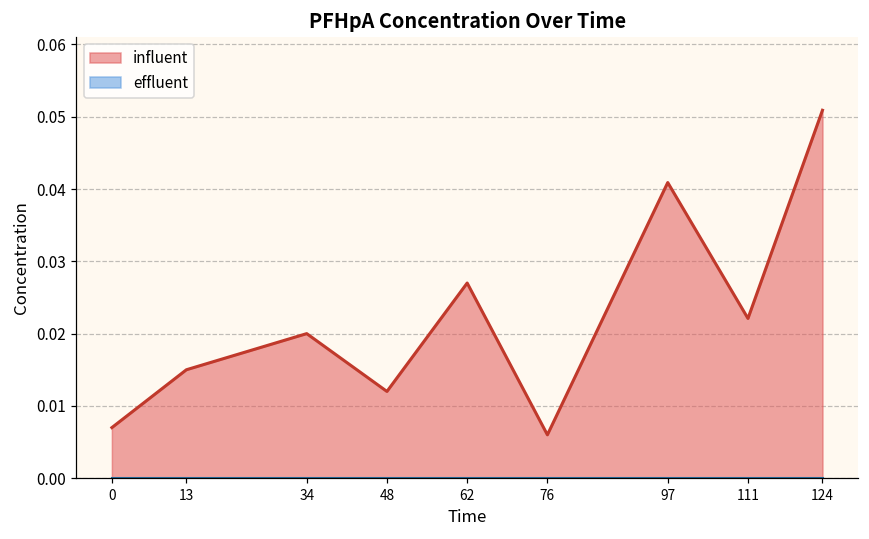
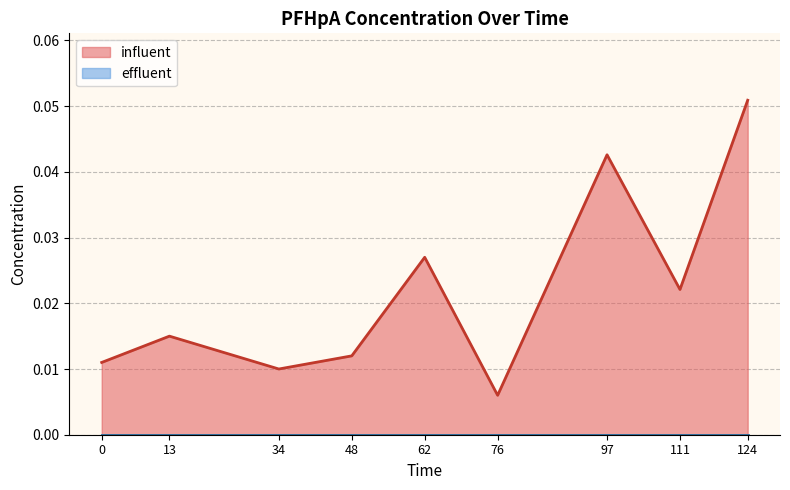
influent, 0: 0.007 -> 0.011
influent, 34: 0.02 -> 0.01
influent, 97: 0.041 -> 0.043
